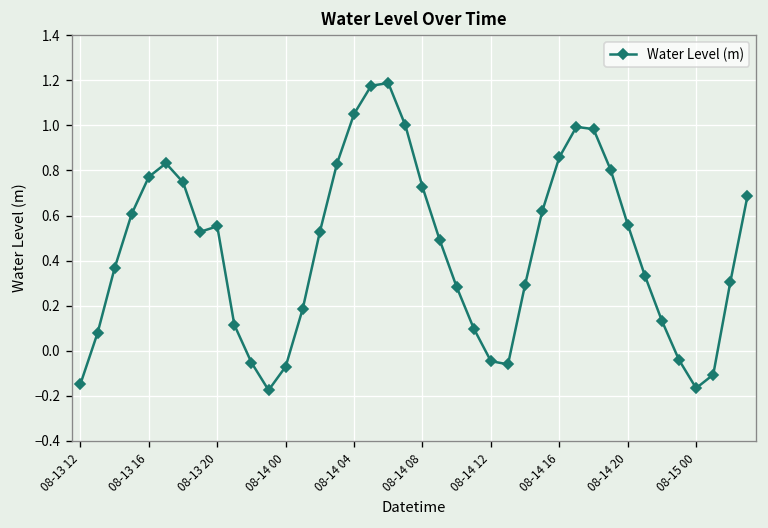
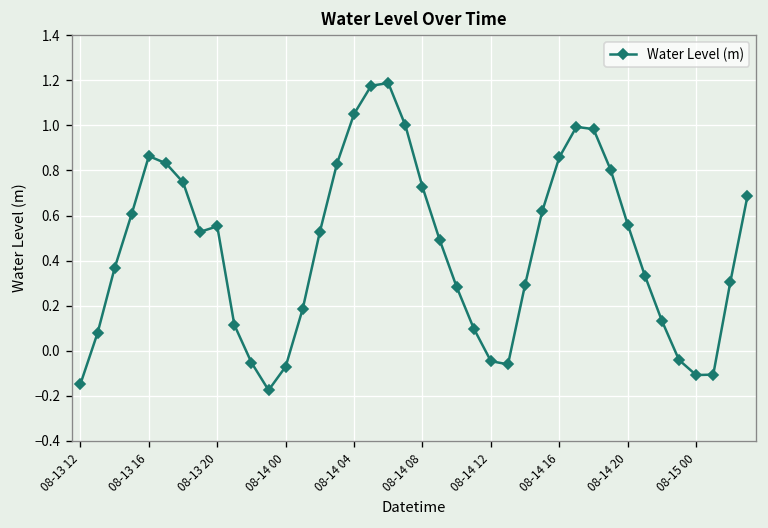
08-13 16: 0.77 -> 0.86
08-15 00: -0.17 -> -0.11
